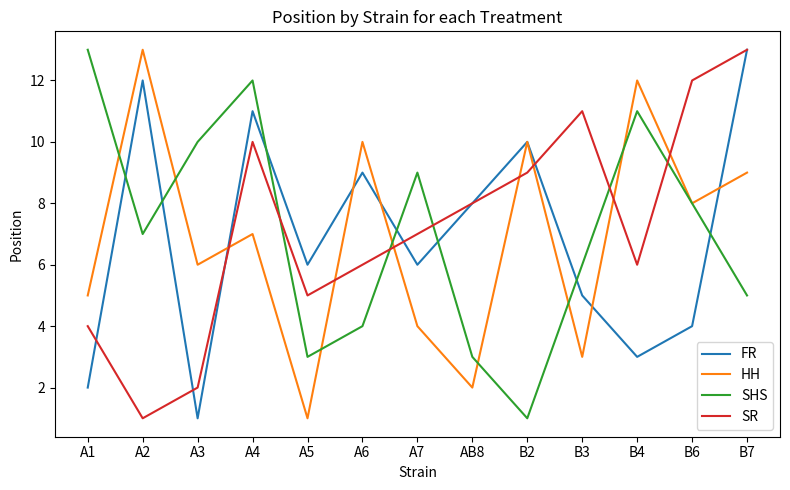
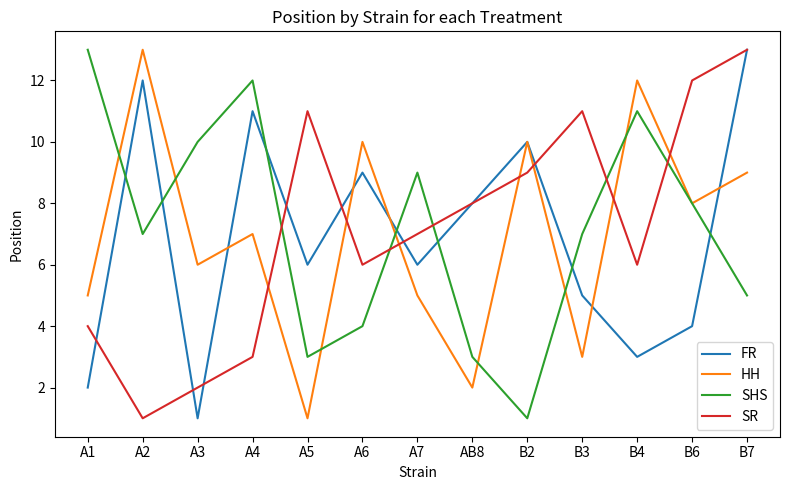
SR, A4: 10 -> 3
SR, A5: 5 -> 11
HH, A7: 4 -> 5
SHS, B3: 6 -> 7
